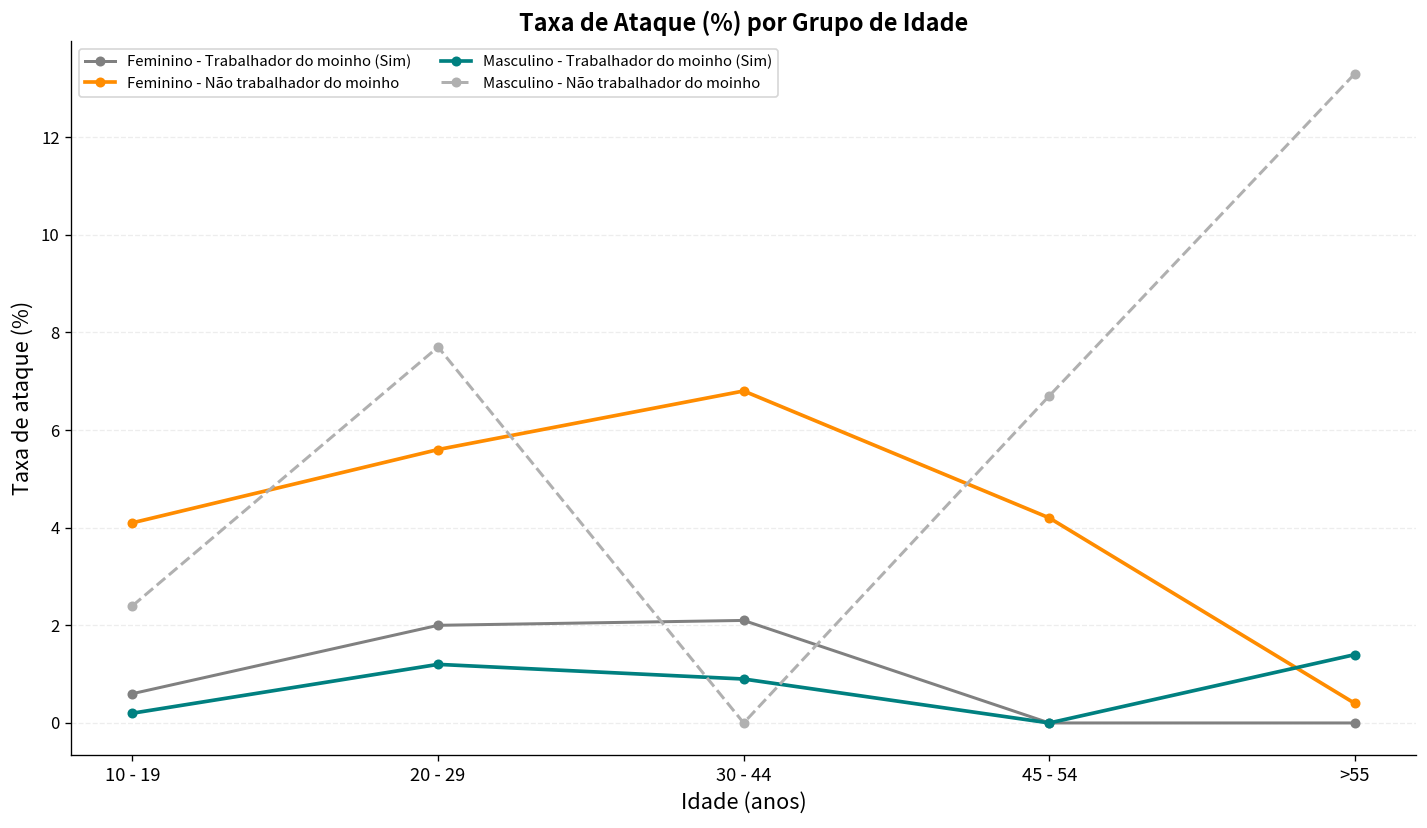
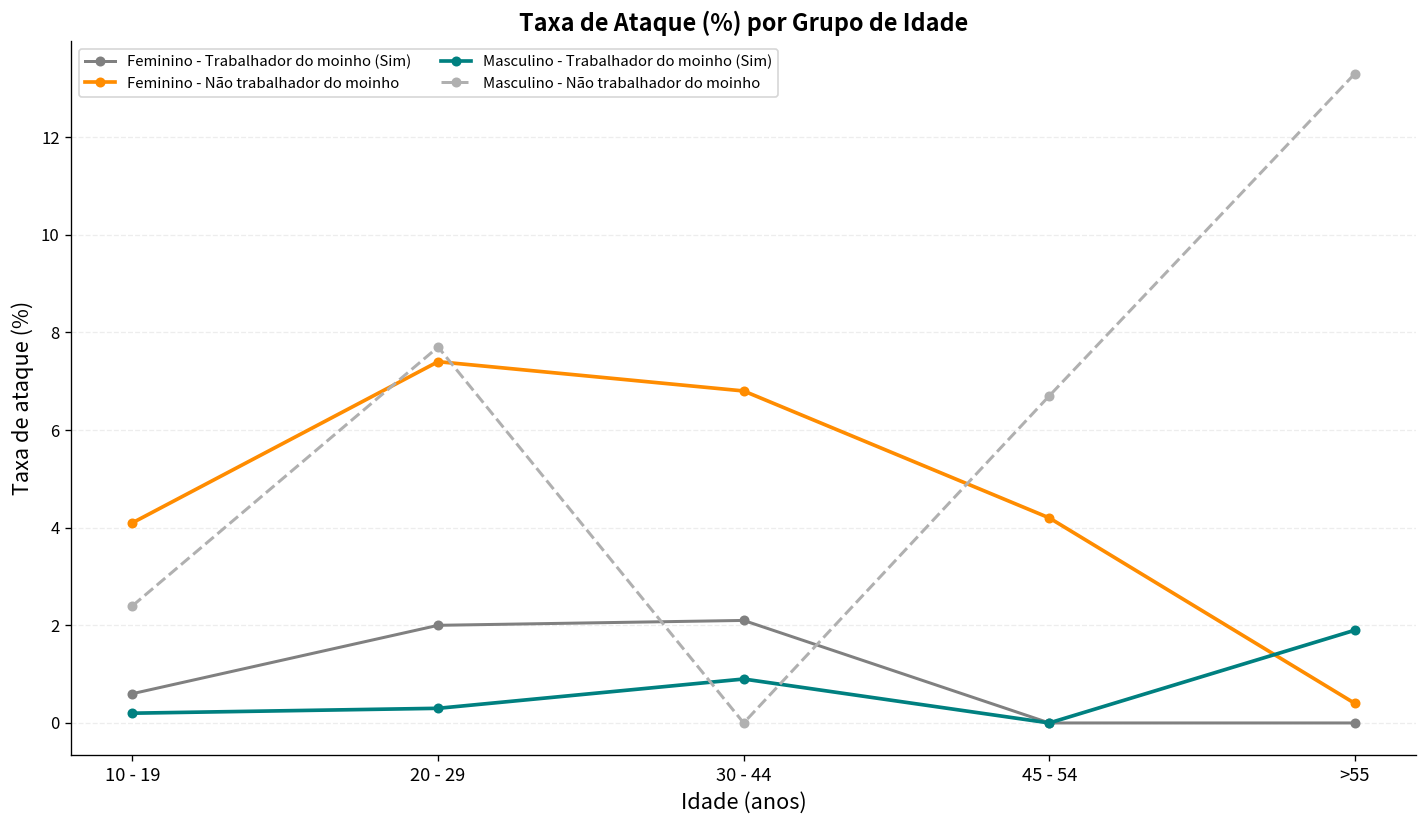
Feminino - Não trabalhador do moinho, 20 - 29: 5.6 -> 7.4
Masculino - Trabalhador do moinho (Sim), 20 - 29: 1.2 -> 0.3
Masculino - Trabalhador do moinho (Sim), >55: 1.4 -> 1.9
